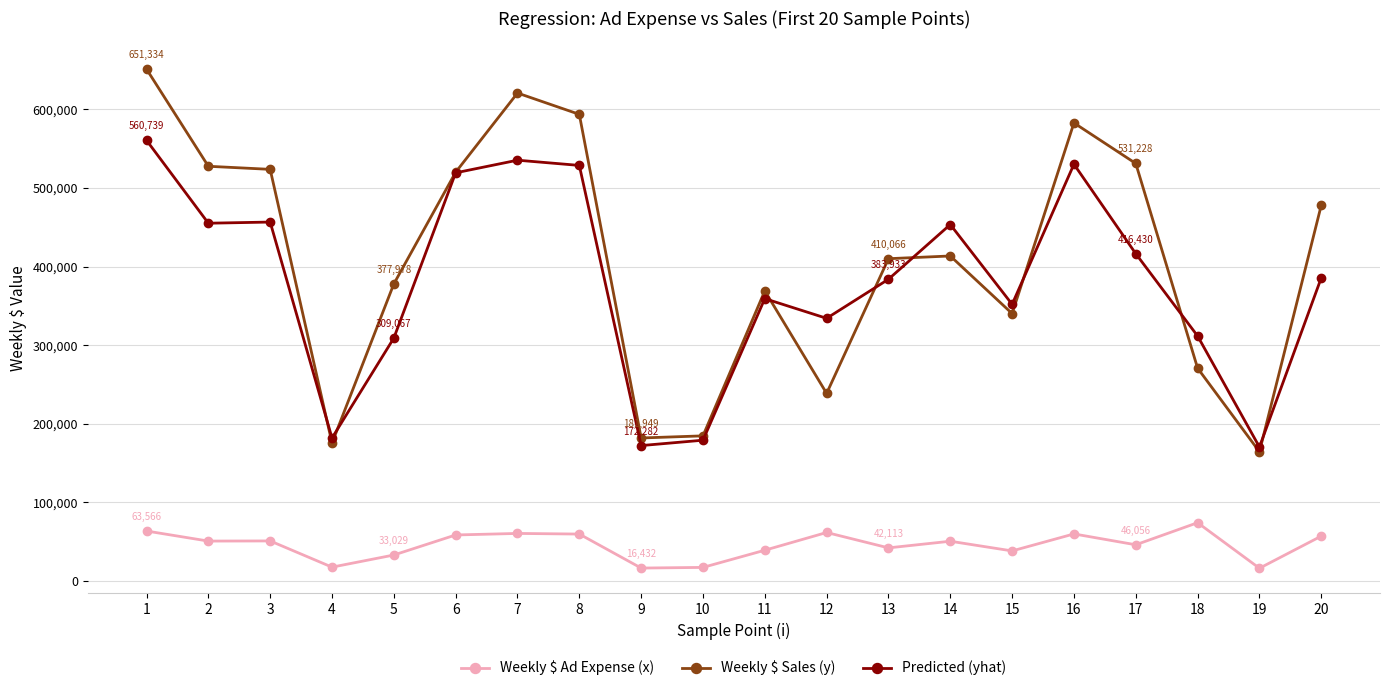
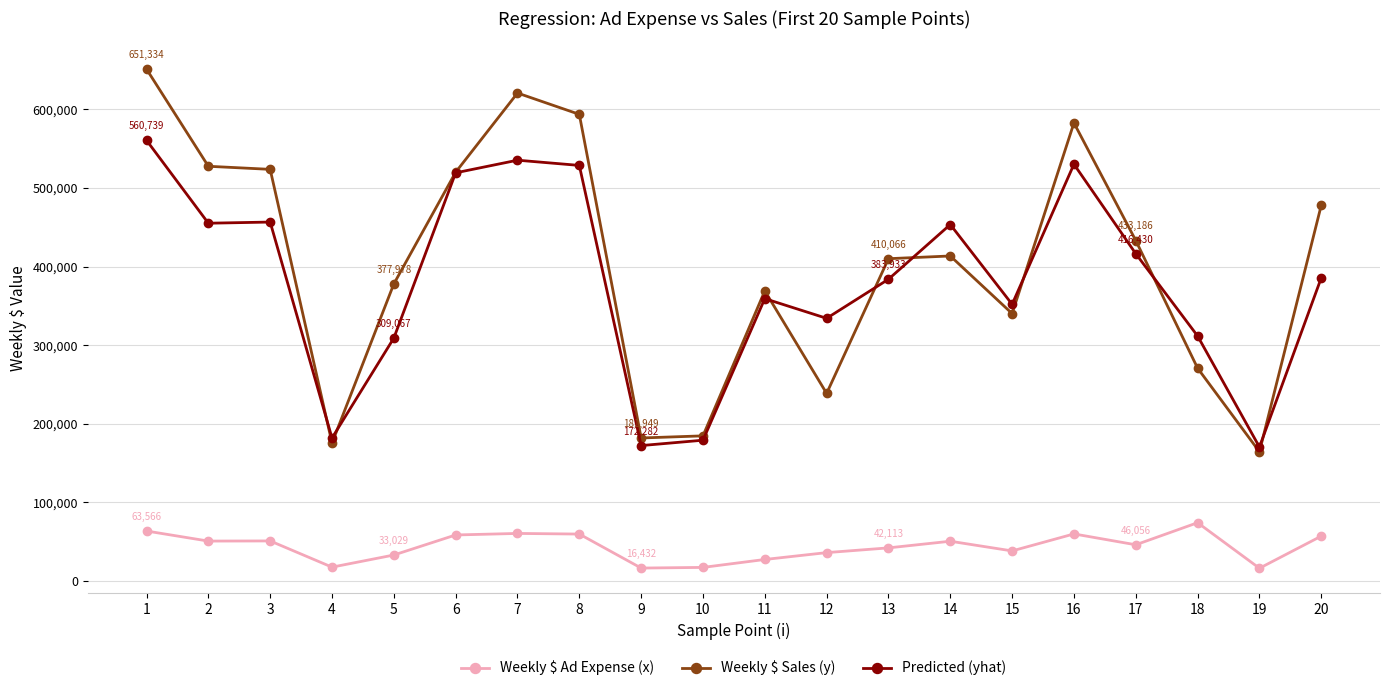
Weekly $ Ad Expense (x), 11: 40,000 -> 30,000
Weekly $ Ad Expense (x), 12: 60,000 -> 40,000
Weekly $ Sales (y), 17: 531,228 -> 433,186
